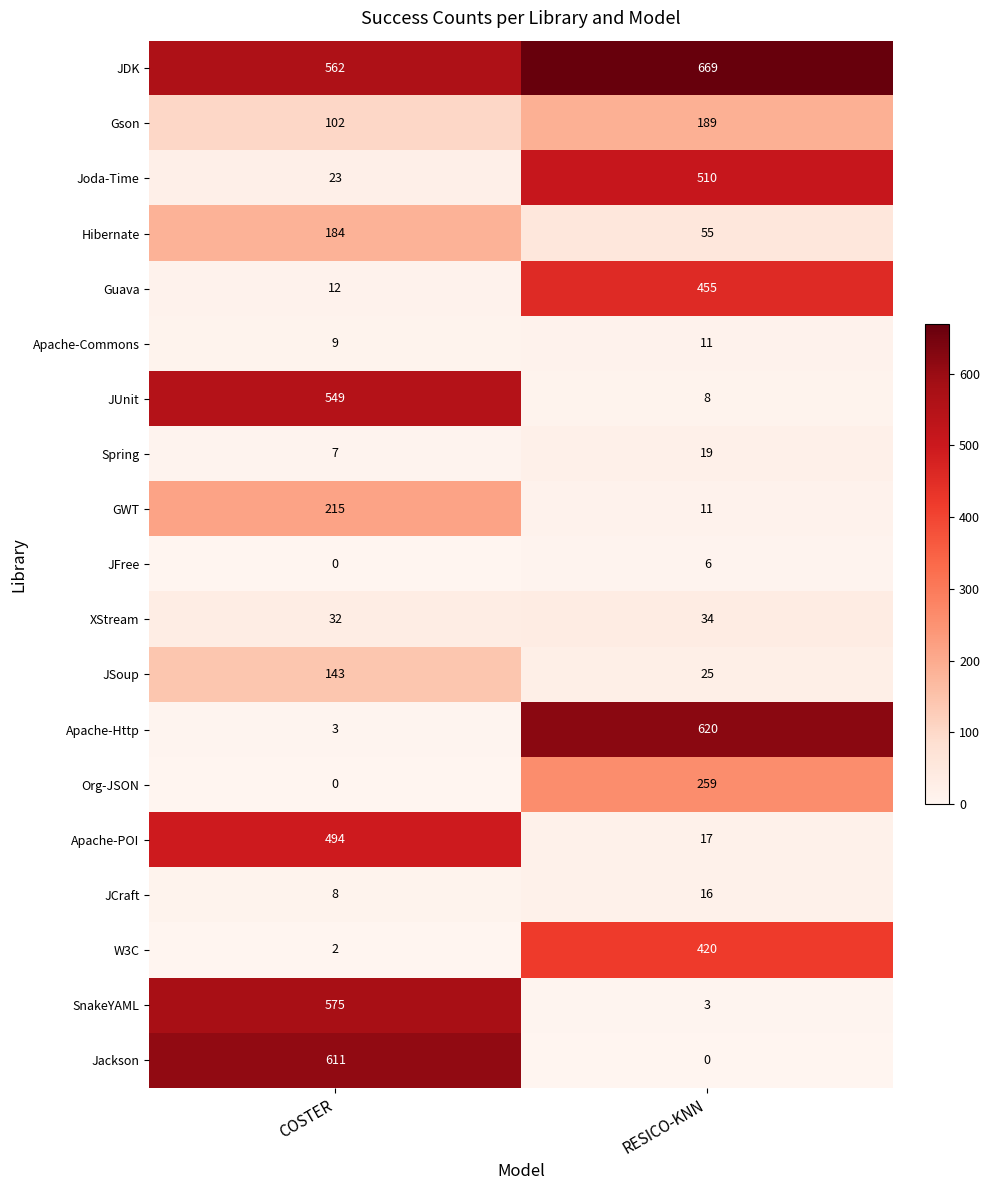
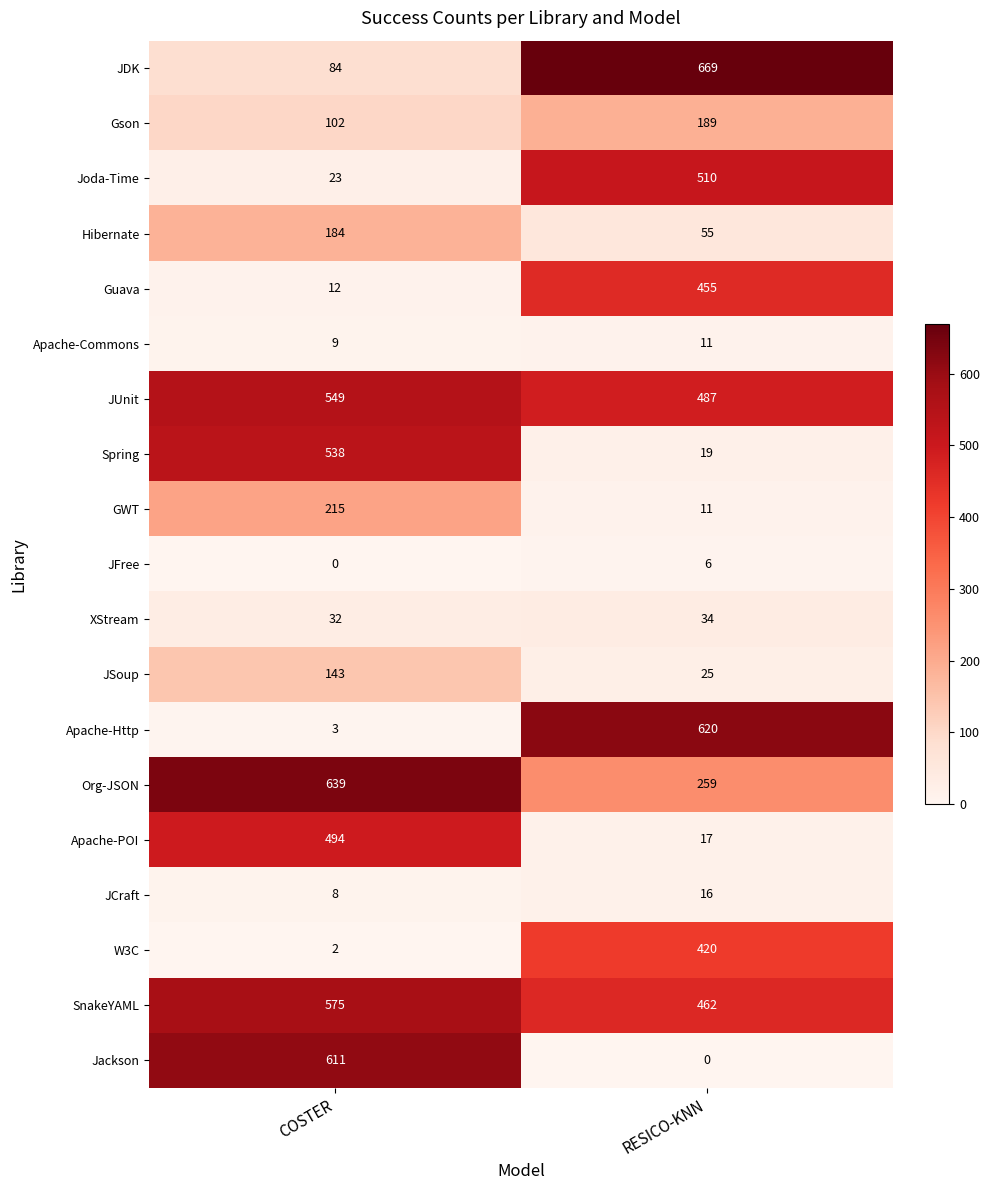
JDK, COSTER: 562 -> 84
JUnit, RESICO-KNN: 8 -> 487
Spring, COSTER: 7 -> 538
Org-JSON, COSTER: 0 -> 639
SnakeYAML, RESICO-KNN: 3 -> 462
